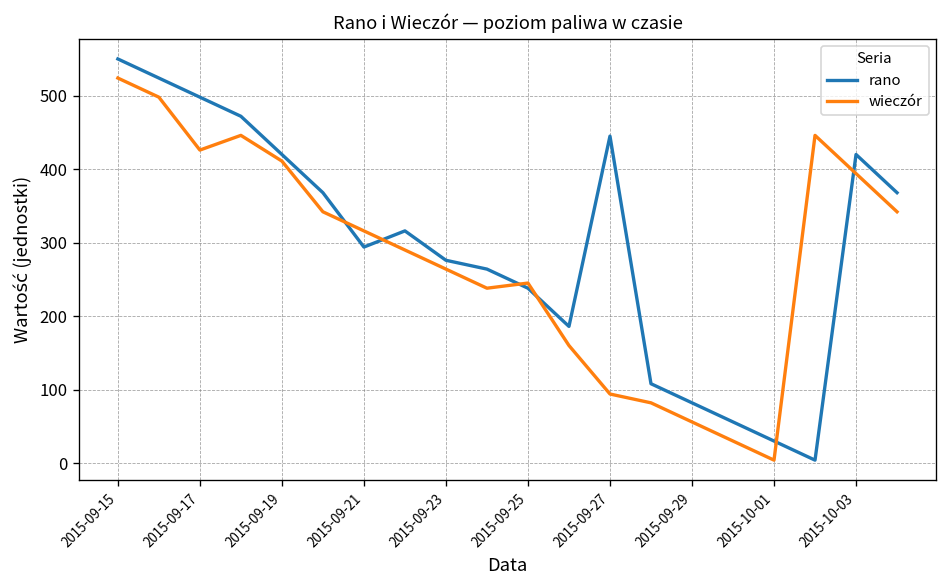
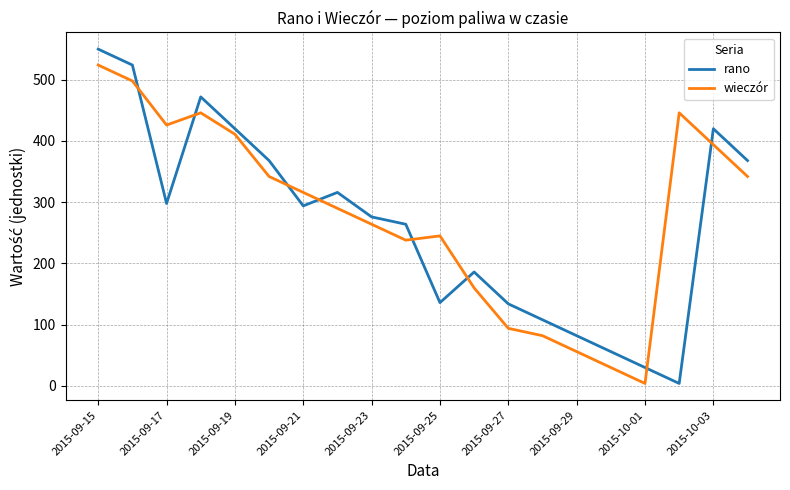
rano, 2015-09-17: 500 -> 300
rano, 2015-09-25: 240 -> 140
rano, 2015-09-27: 450 -> 130
